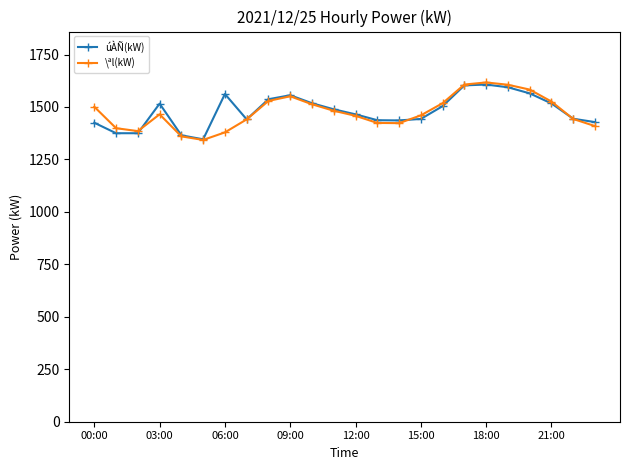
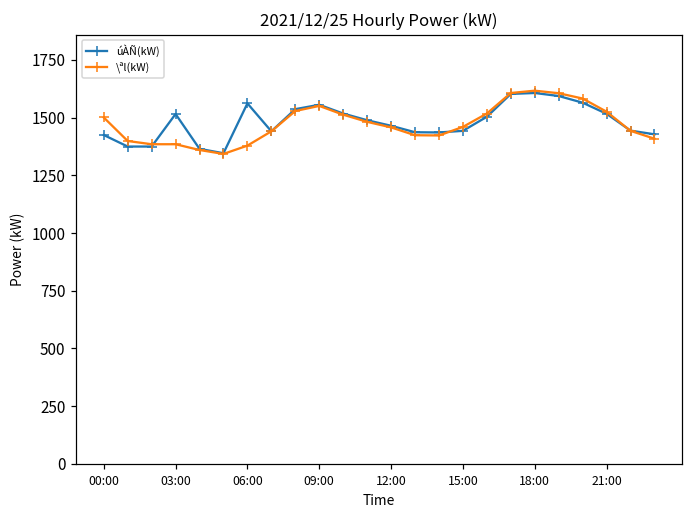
\ªl(kW), 03:00: 1470 -> 1390
